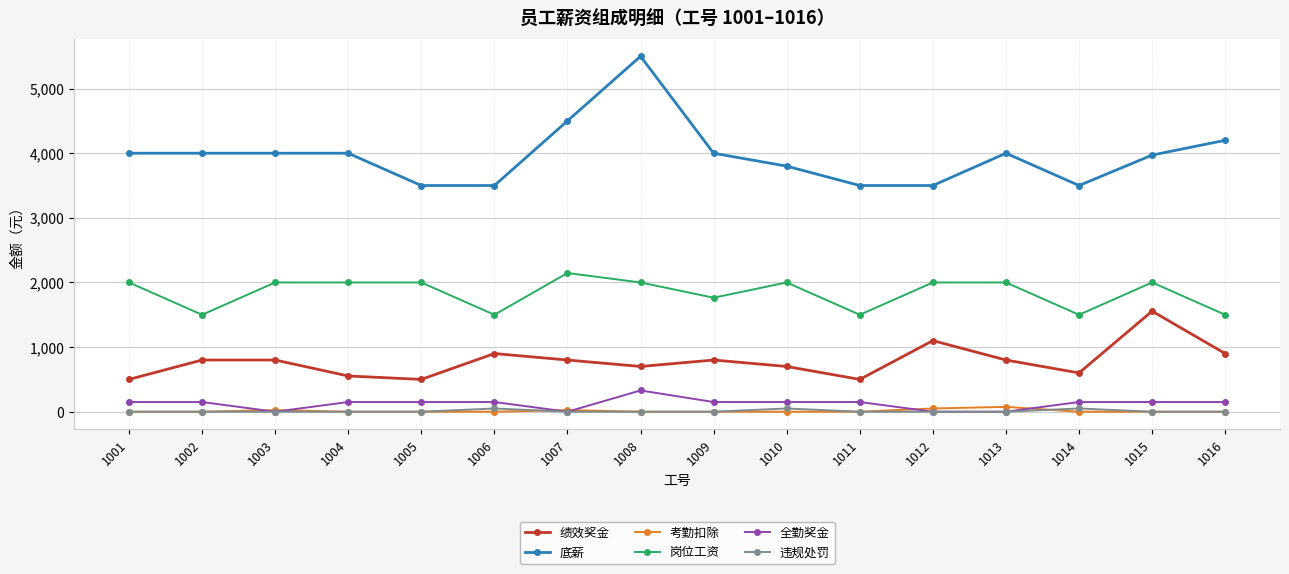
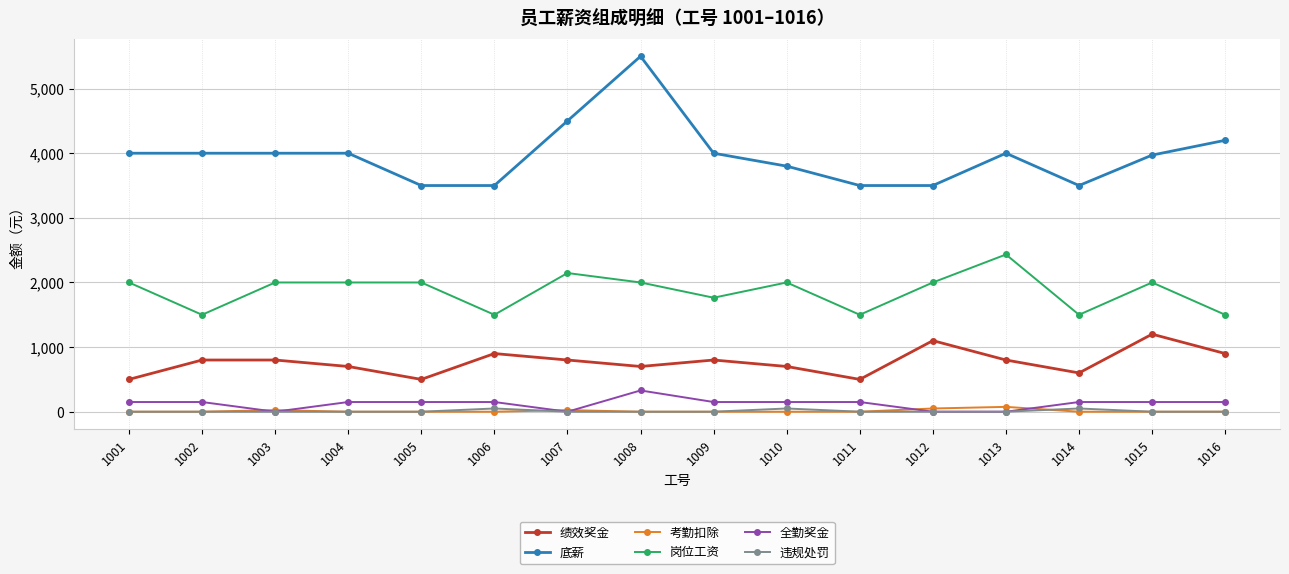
绩效奖金, 1004: 600 -> 700
岗位工资, 1013: 2,000 -> 2,400
绩效奖金, 1015: 1,600 -> 1,200
